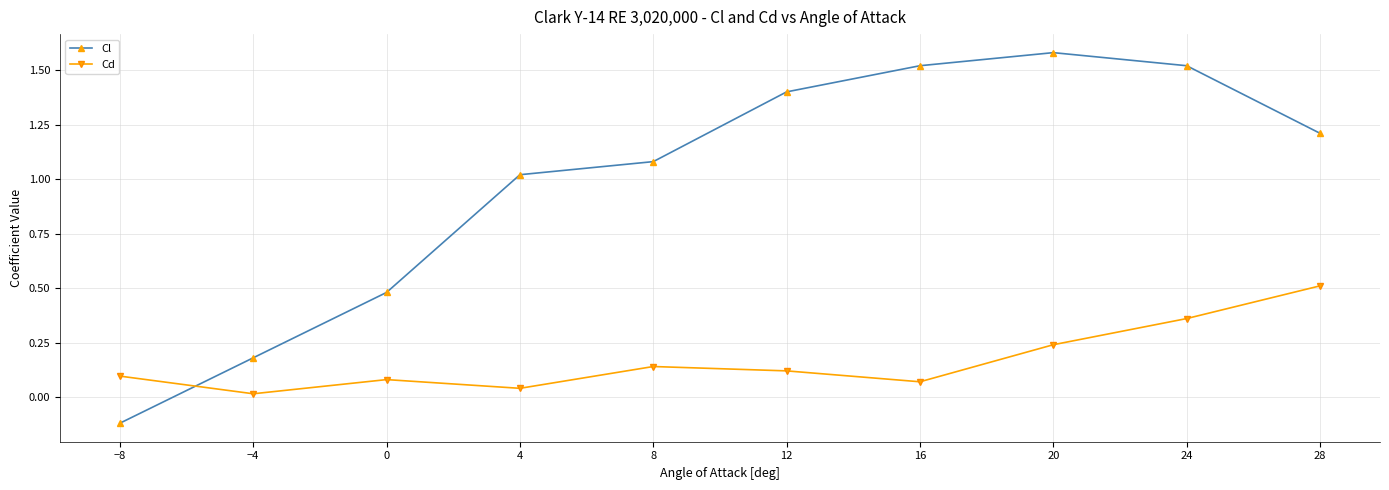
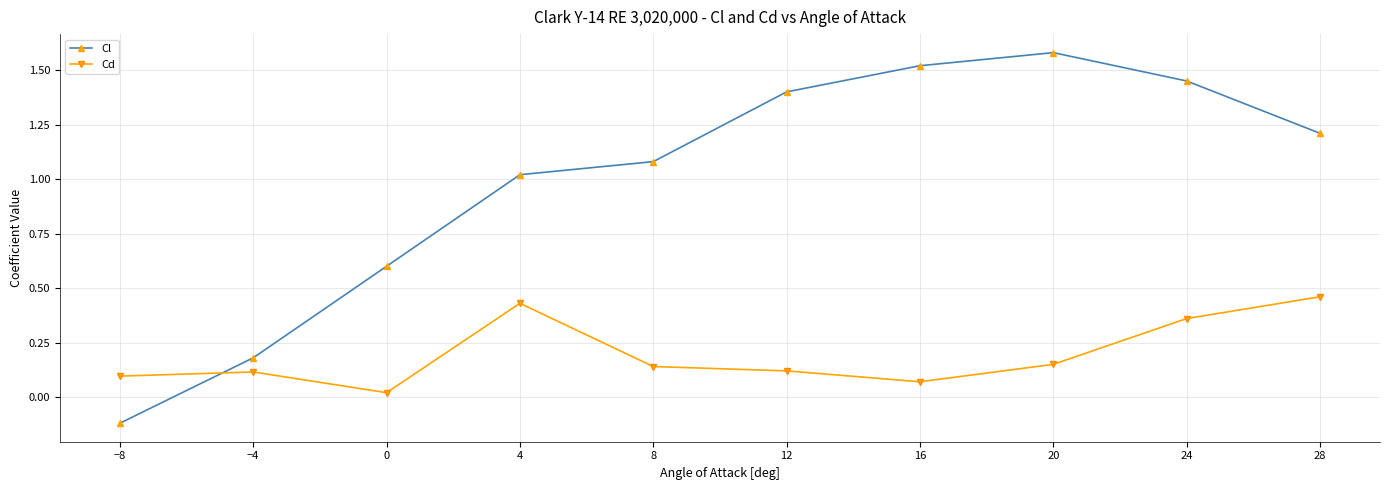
Cd, −4: 0.02 -> 0.12
Cl, 0: 0.48 -> 0.60
Cd, 0: 0.08 -> 0.02
Cd, 4: 0.04 -> 0.43
Cd, 20: 0.24 -> 0.15
Cl, 24: 1.52 -> 1.45
Cd, 28: 0.51 -> 0.46
